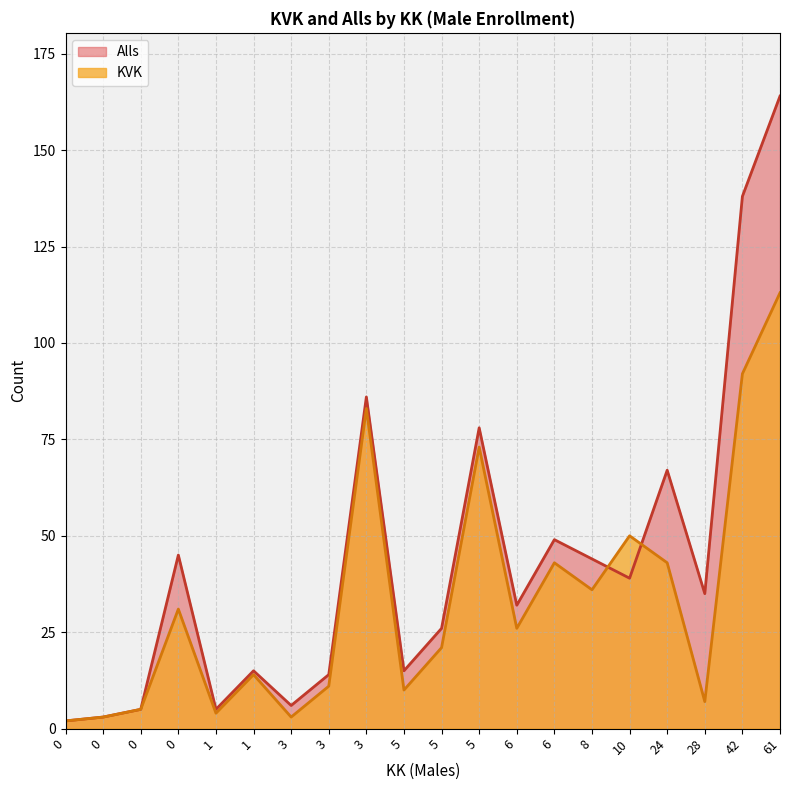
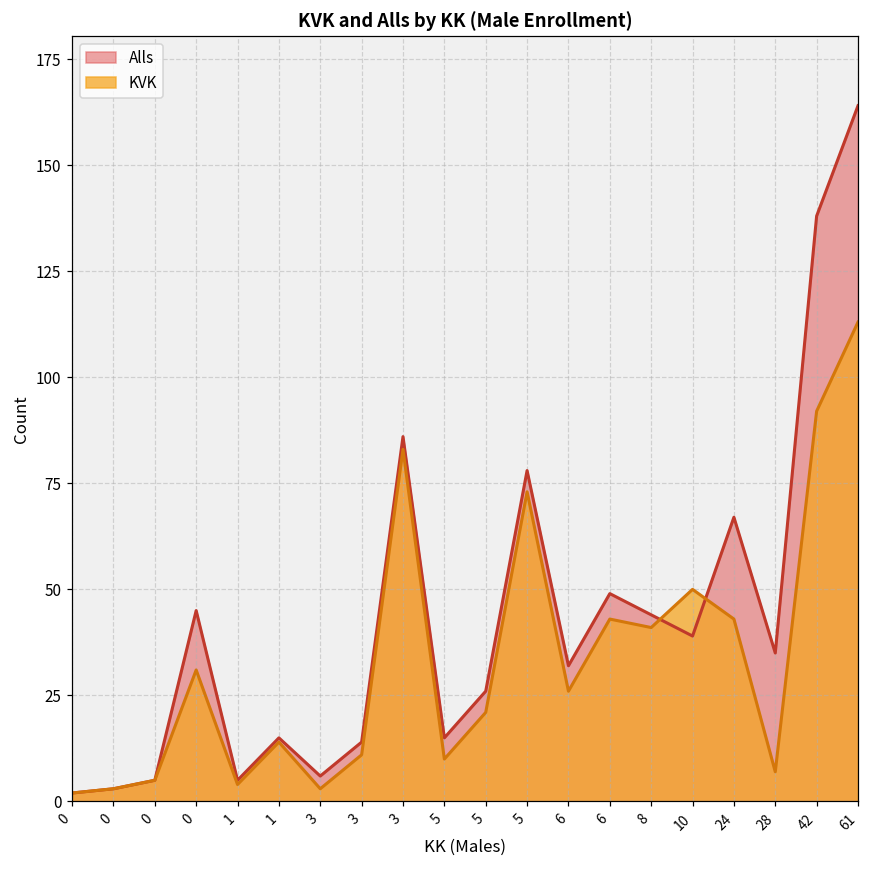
KVK, 8: 36 -> 41
